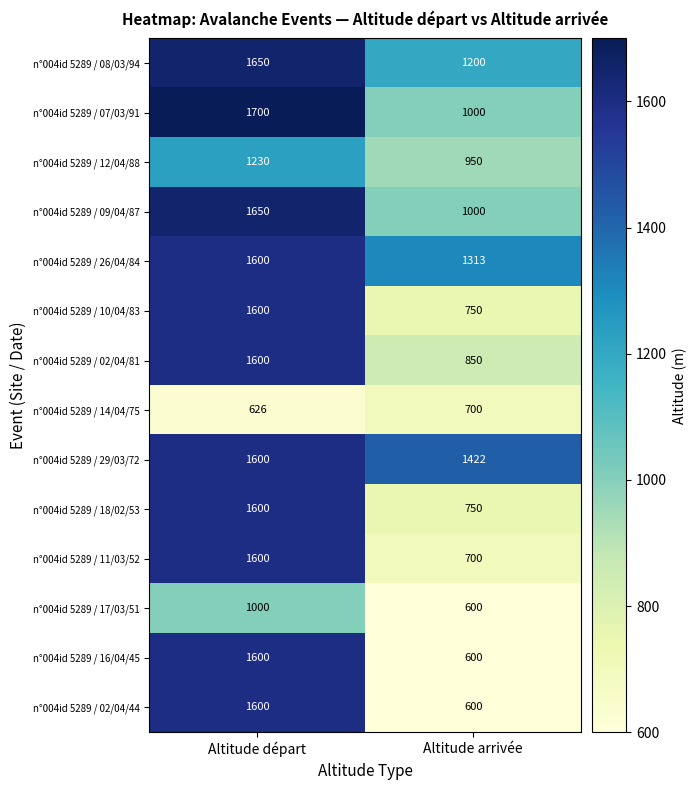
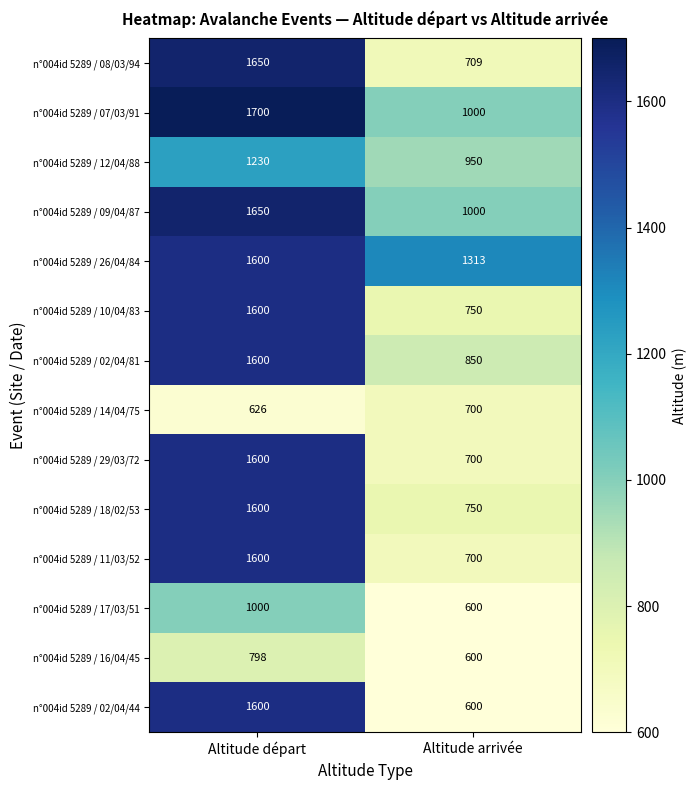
n°004id 5289 / 08/03/94, Altitude arrivée: 1200 -> 709
n°004id 5289 / 29/03/72, Altitude arrivée: 1422 -> 700
n°004id 5289 / 16/04/45, Altitude départ: 1600 -> 798
